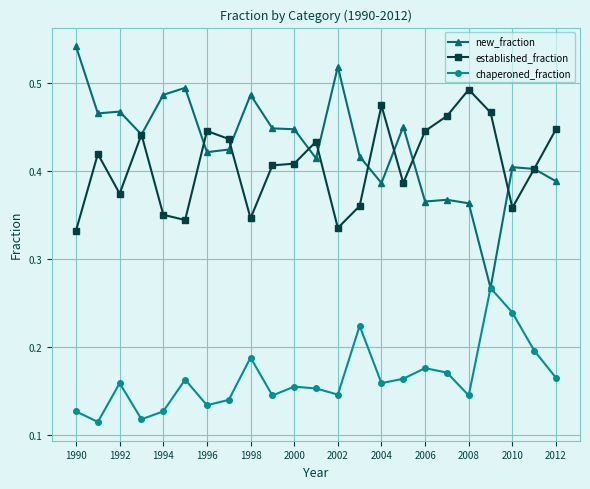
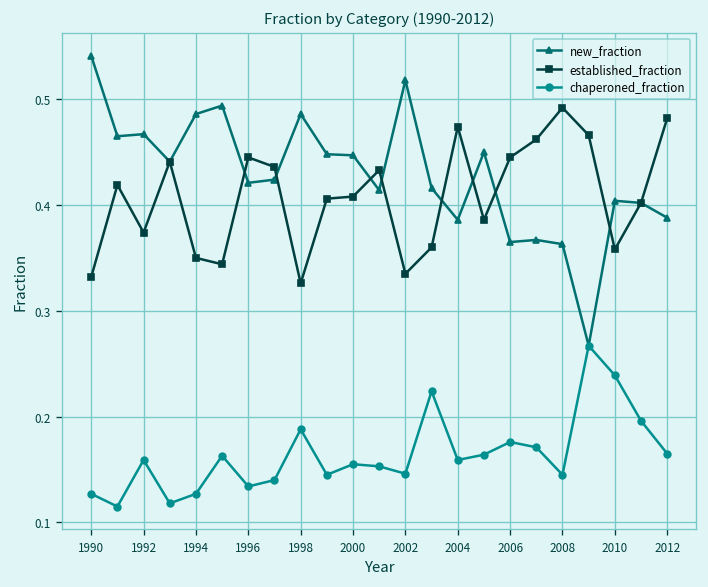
established_fraction, 1998: 0.35 -> 0.33
established_fraction, 2012: 0.45 -> 0.48
